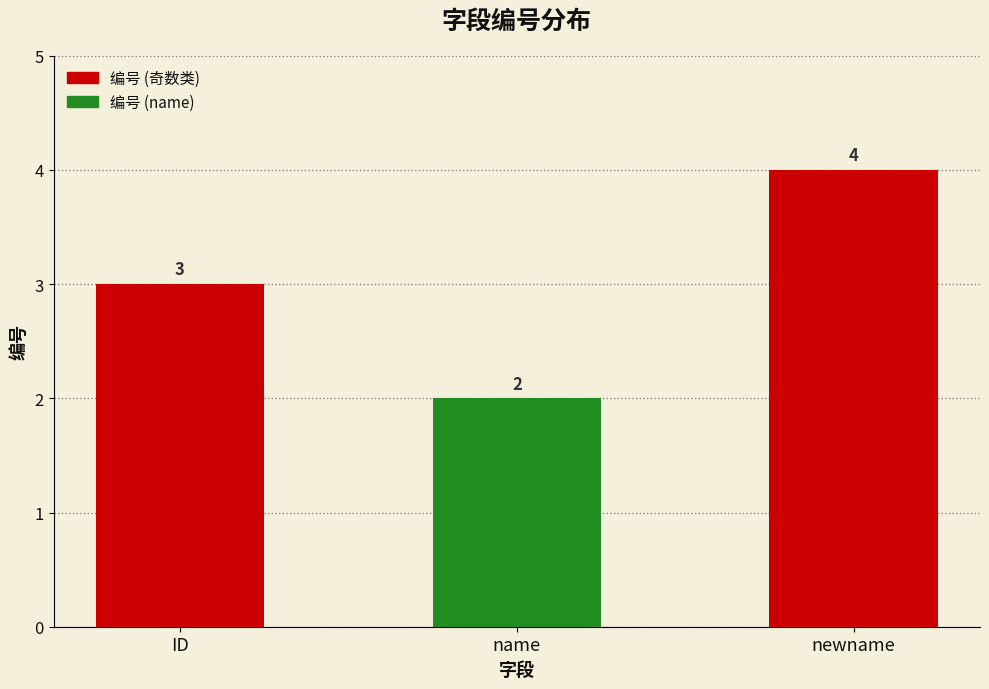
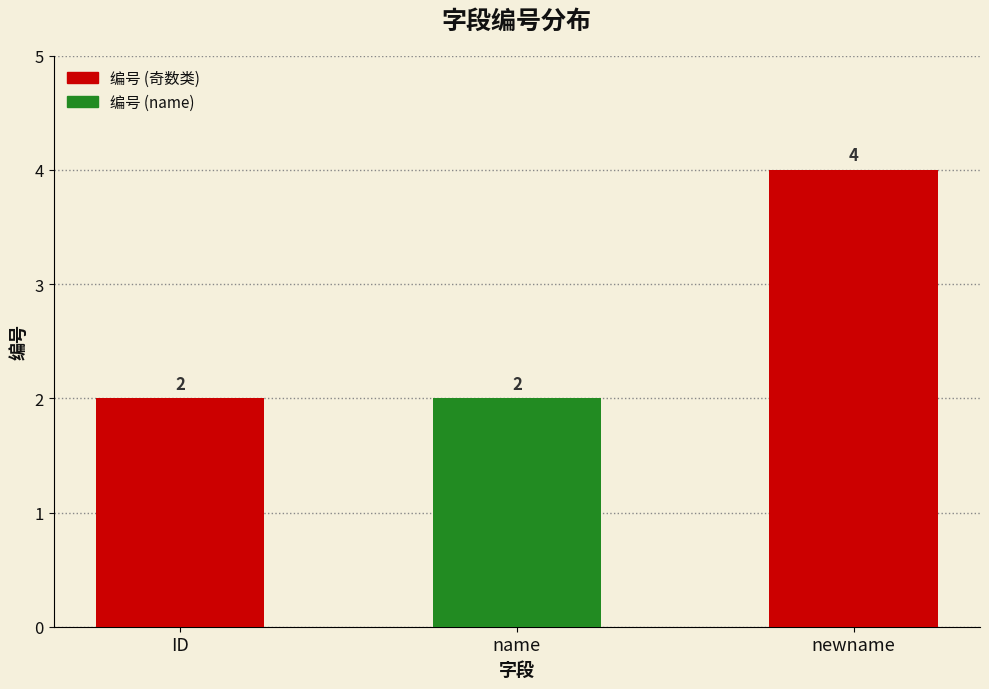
ID: 3 -> 2
